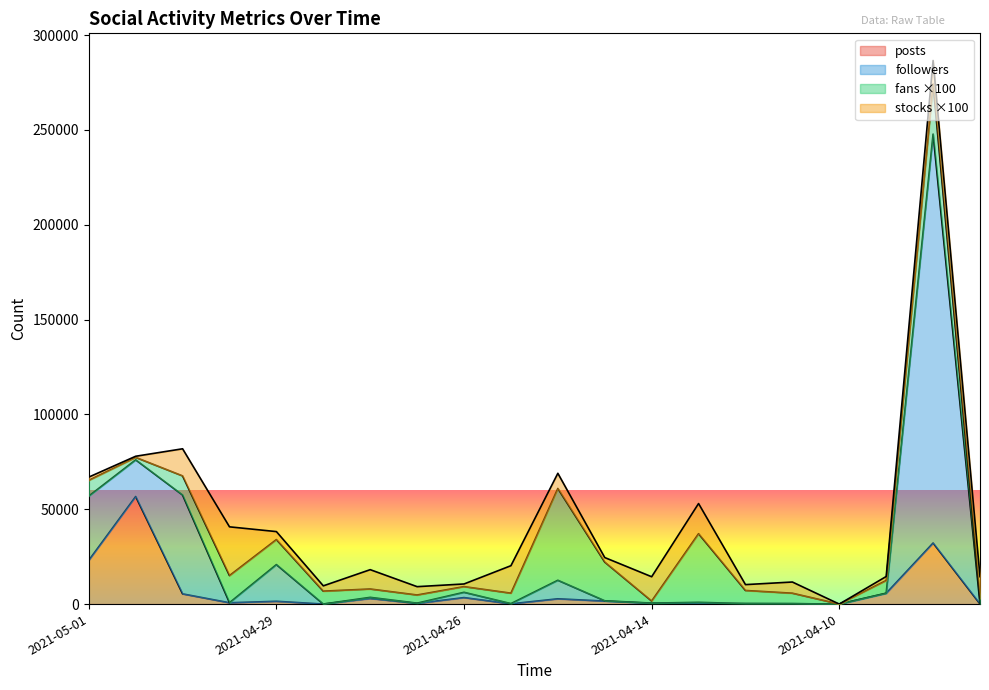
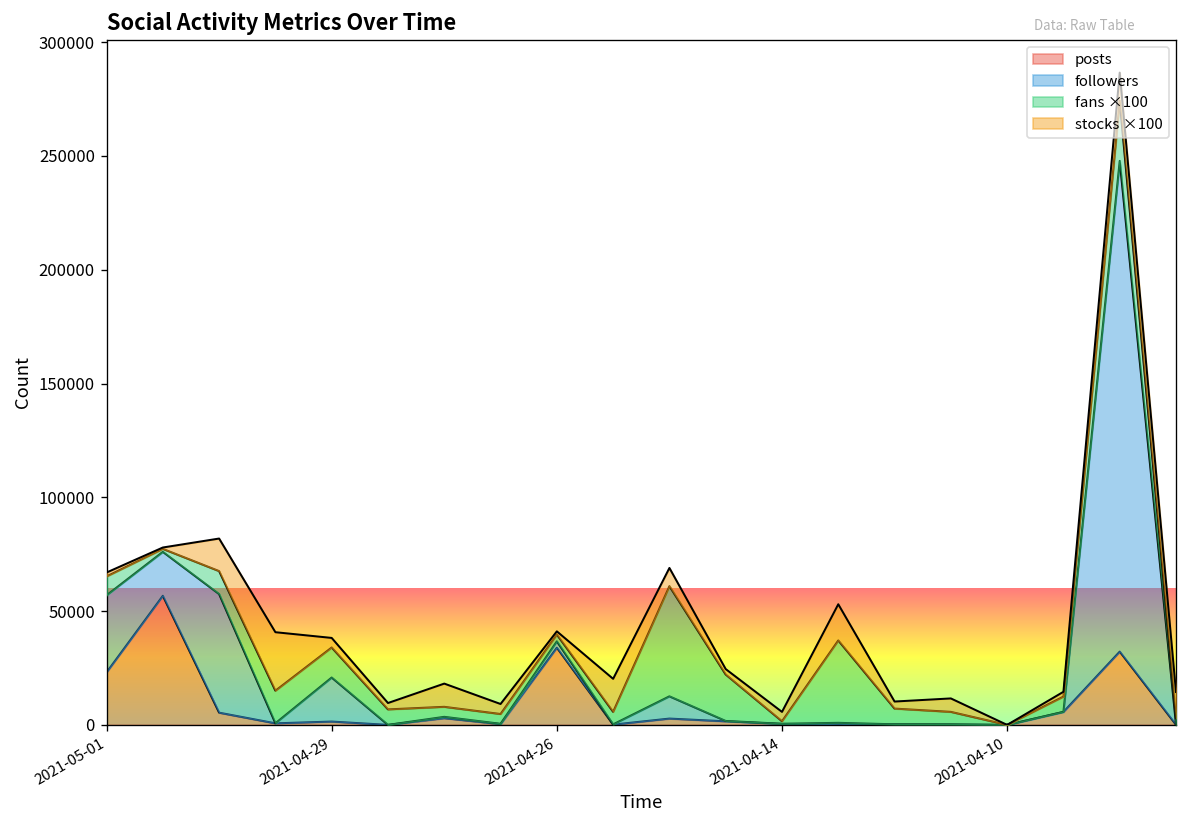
posts, 2021-04-26: 3000 -> 34000
stocks ×100, 2021-04-14: 13000 -> 4000
